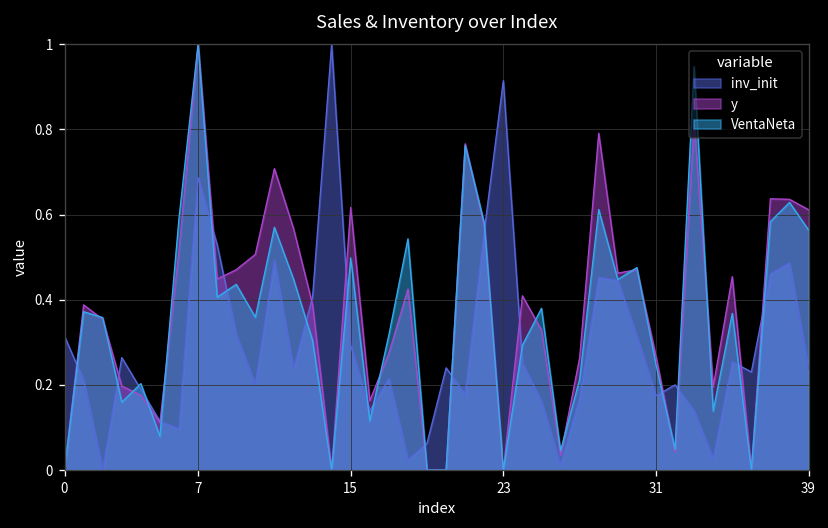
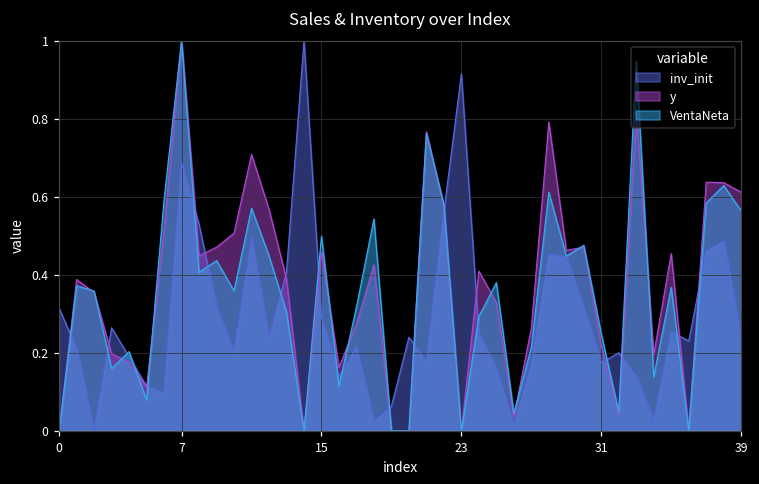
y, 15: 0.62 -> 0.46
y, 31: 0.27 -> 0.22
